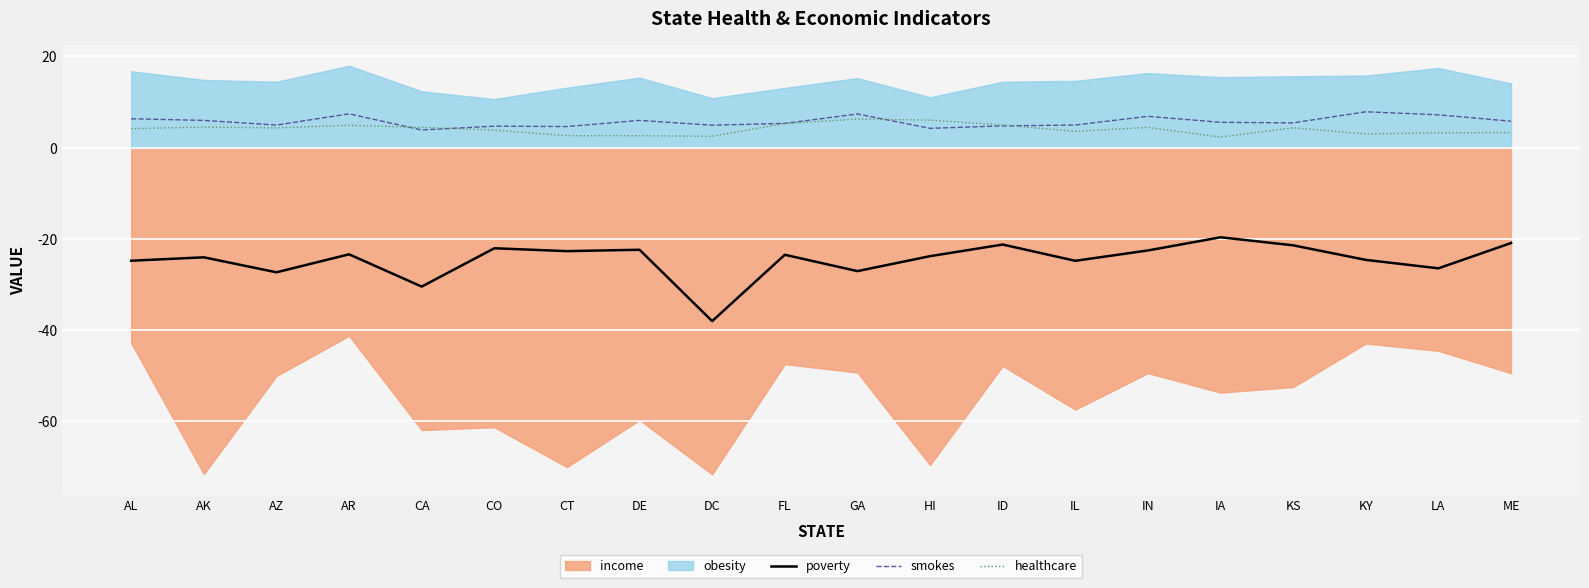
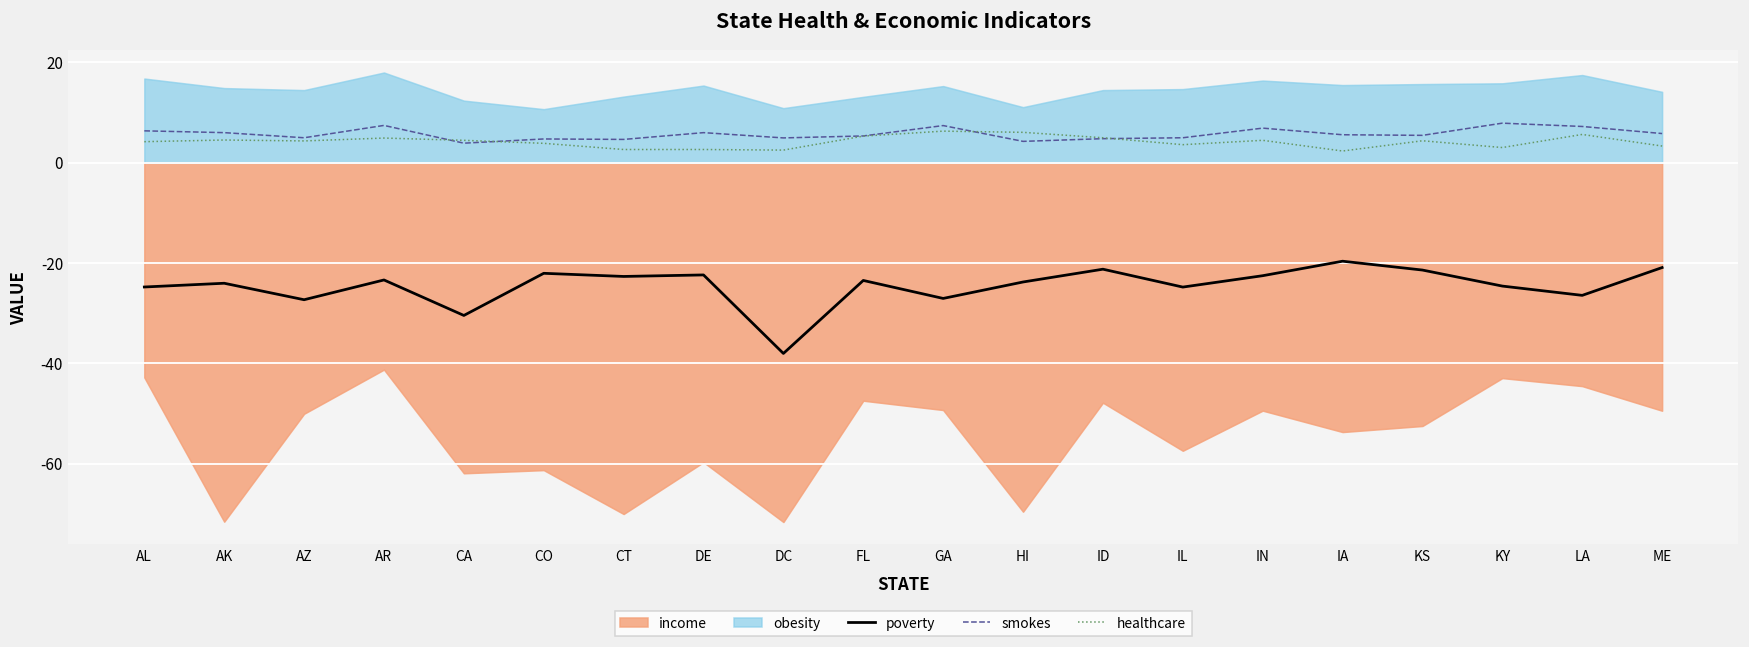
healthcare, LA: 3 -> 6
